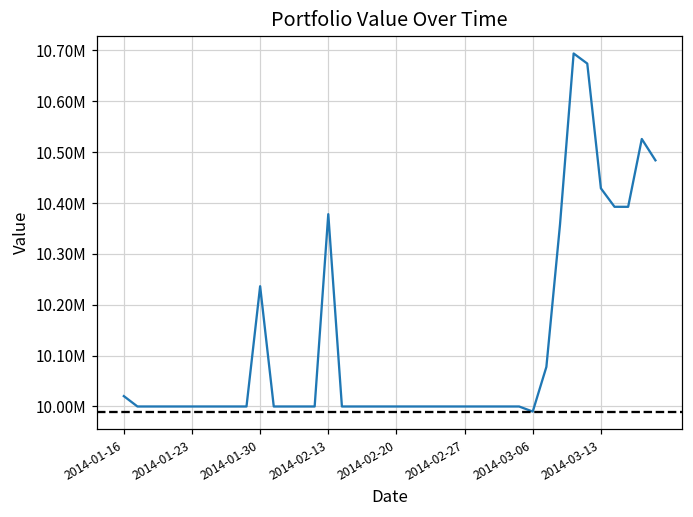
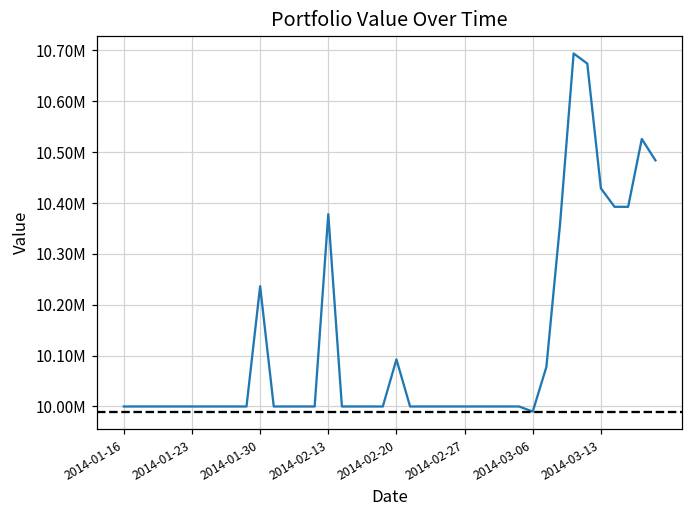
2014-01-16: 10020000 -> 10000000
2014-02-20: 10000000 -> 10090000
